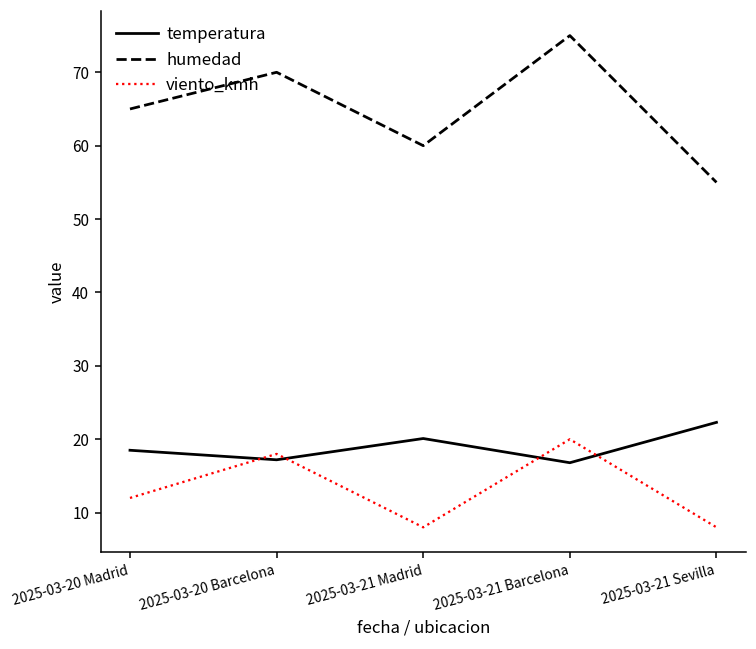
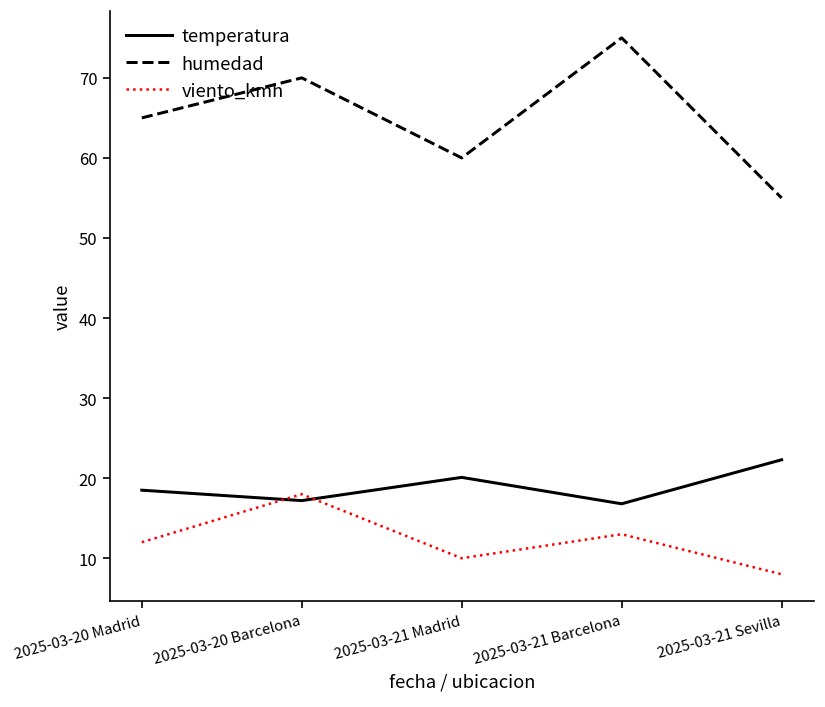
viento_kmh, 2025-03-21 Madrid: 8 -> 10
viento_kmh, 2025-03-21 Barcelona: 20 -> 13
